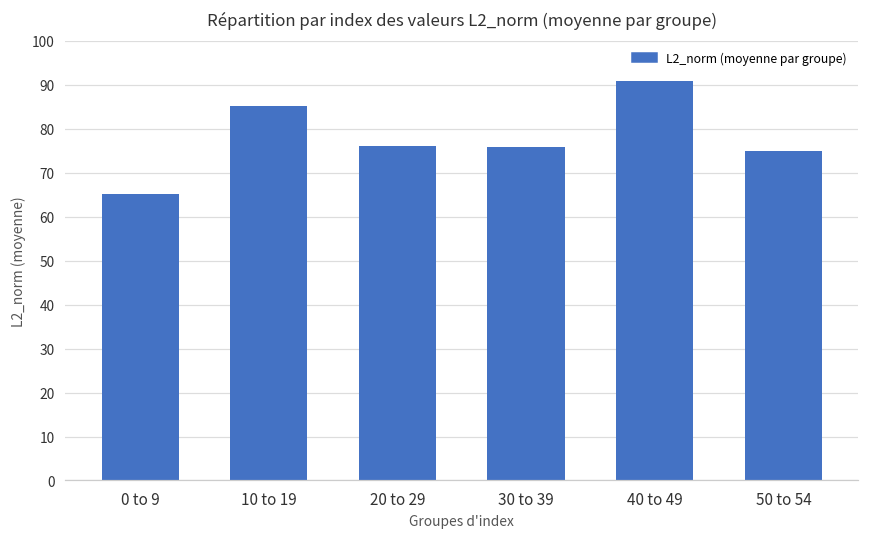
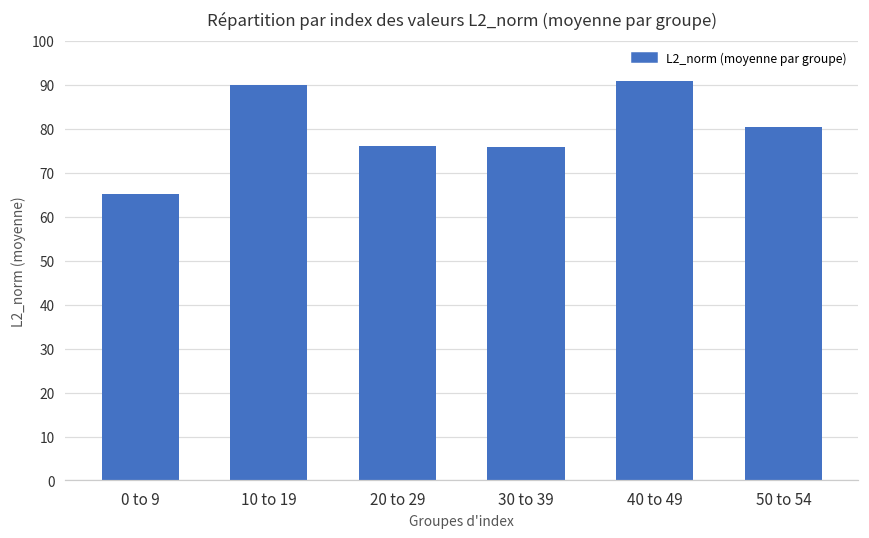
10 to 19: 85 -> 90
50 to 54: 75 -> 81
